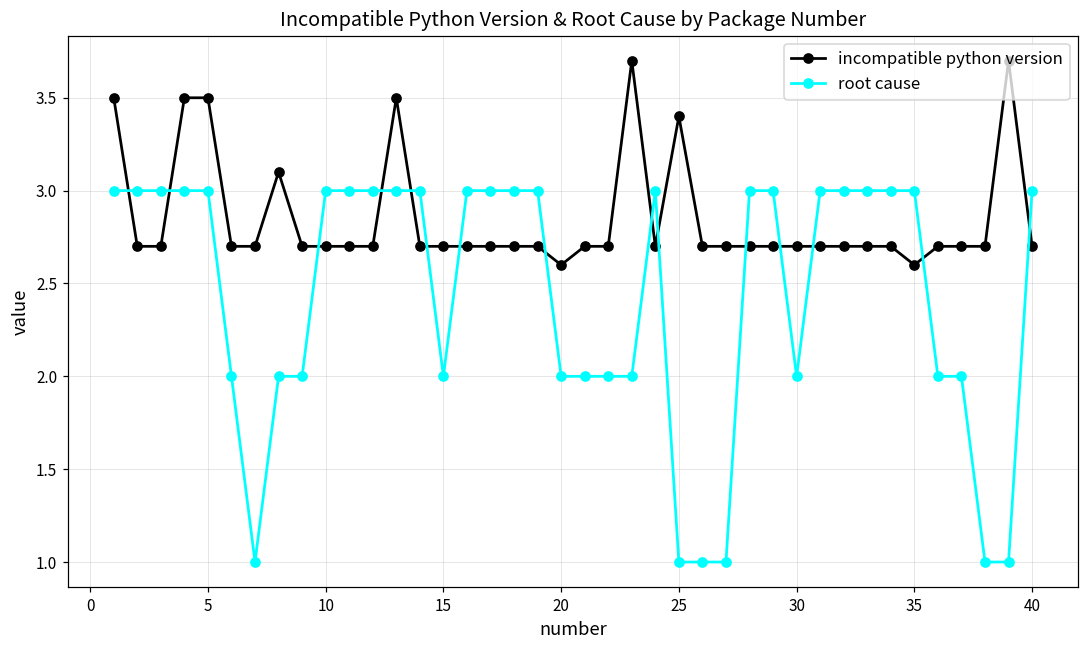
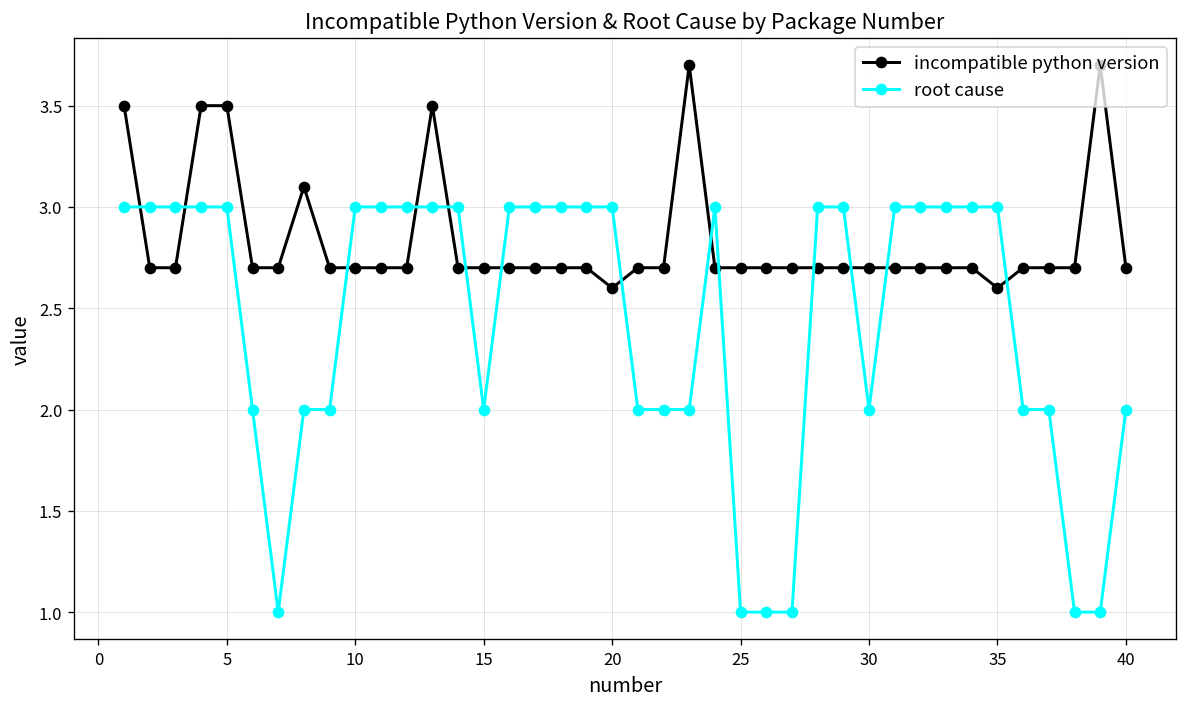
root cause, 20: 2 -> 3
incompatible python version, 25: 3.4 -> 2.7
root cause, 40: 3 -> 2
